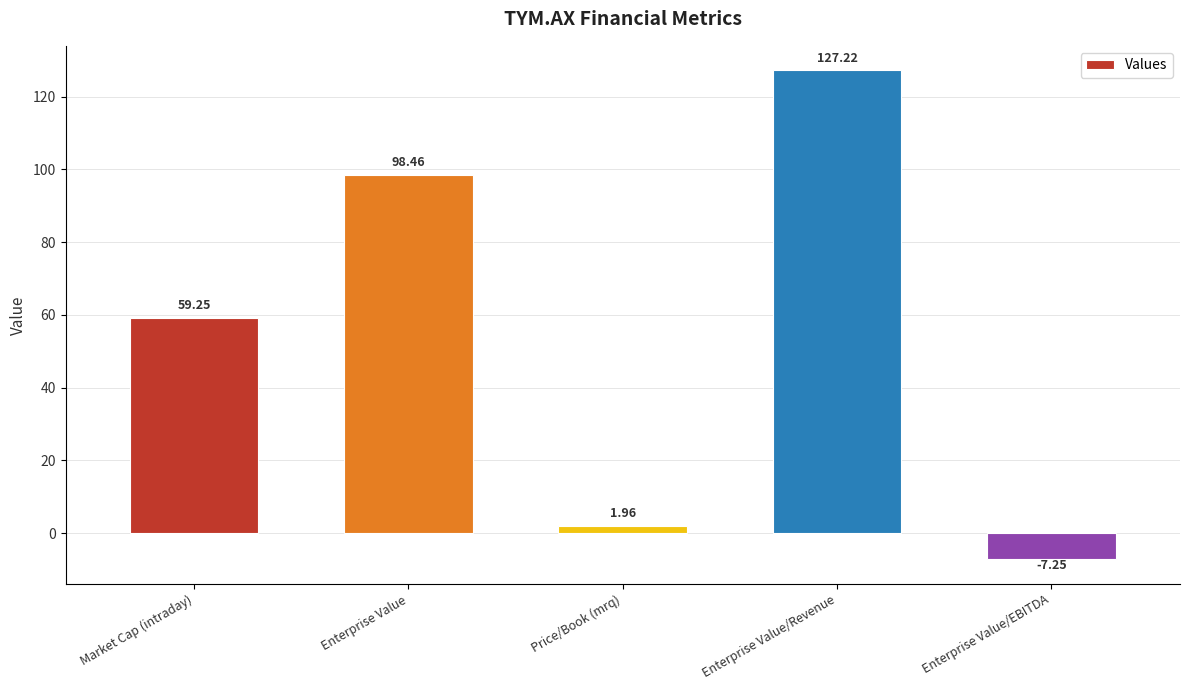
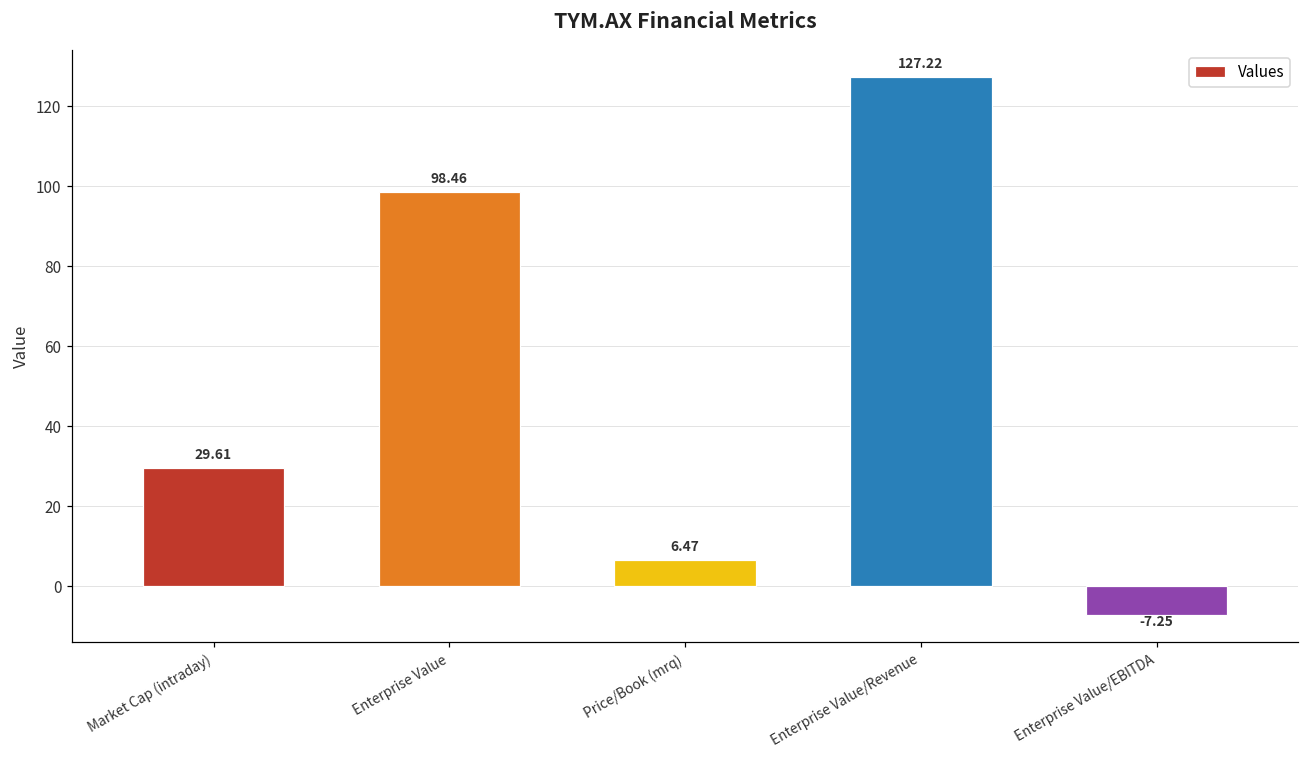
Market Cap (intraday): 59.25 -> 29.61
Price/Book (mrq): 1.96 -> 6.47
